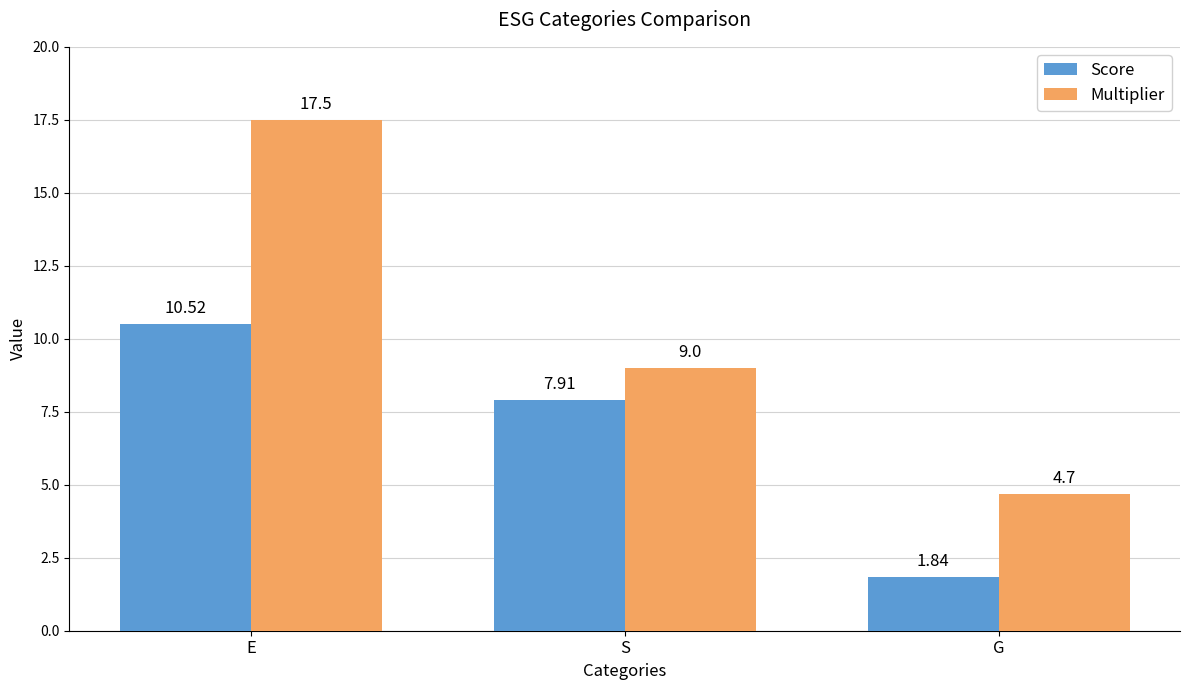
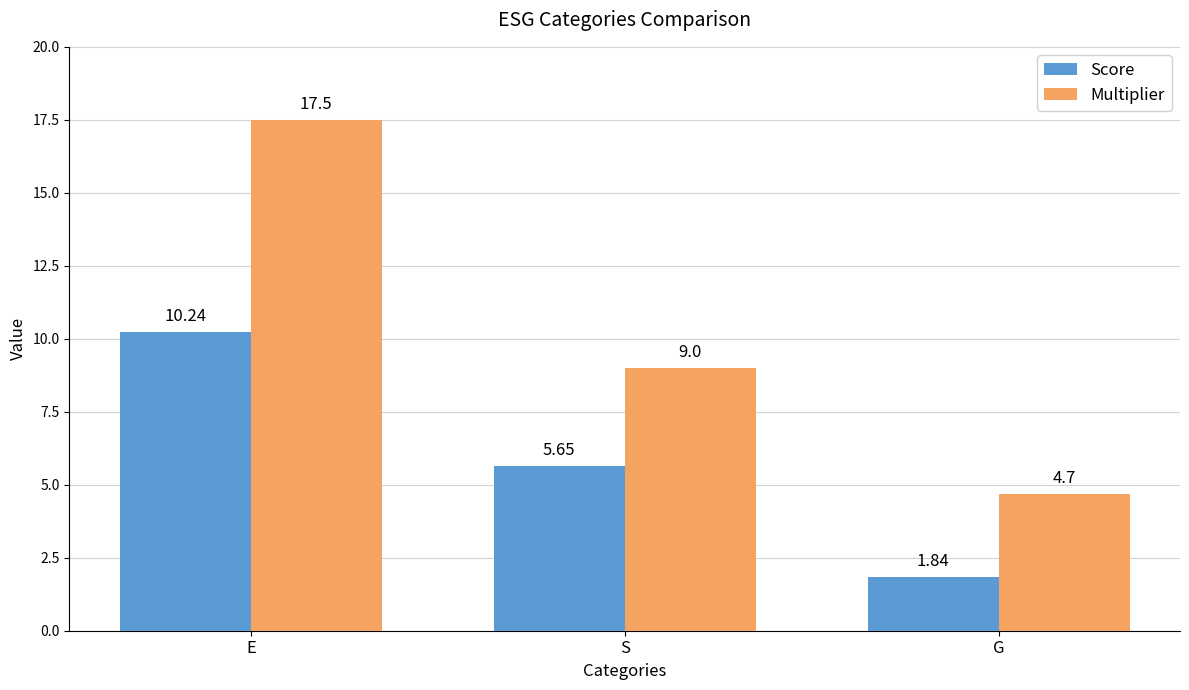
Score, E: 10.52 -> 10.24
Score, S: 7.91 -> 5.65
